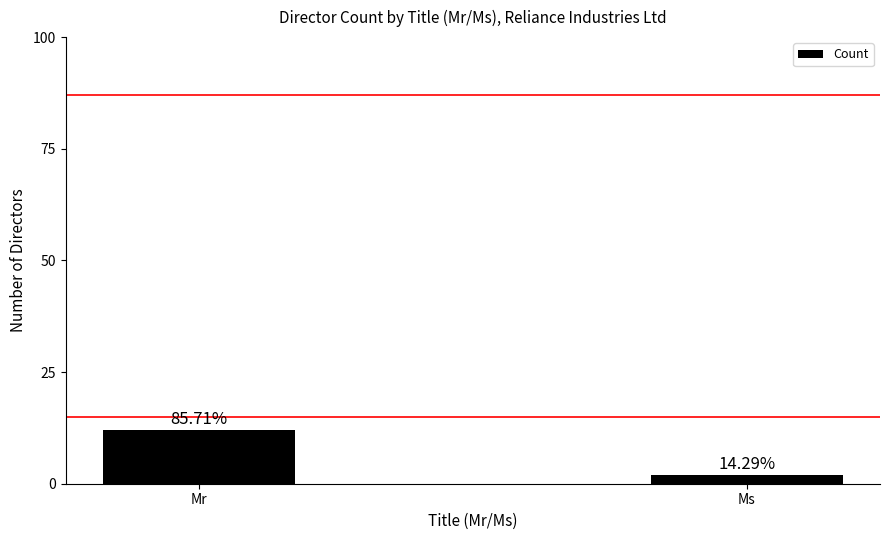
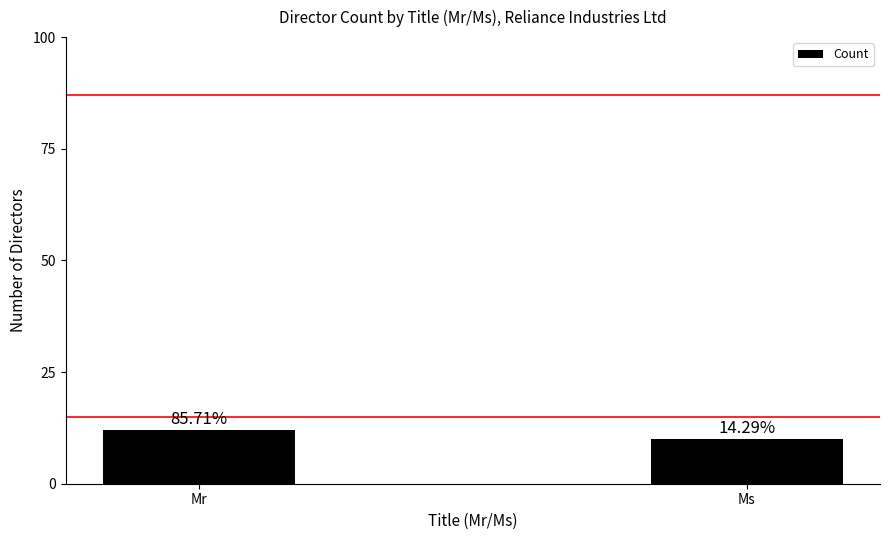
Ms: 2 -> 10
